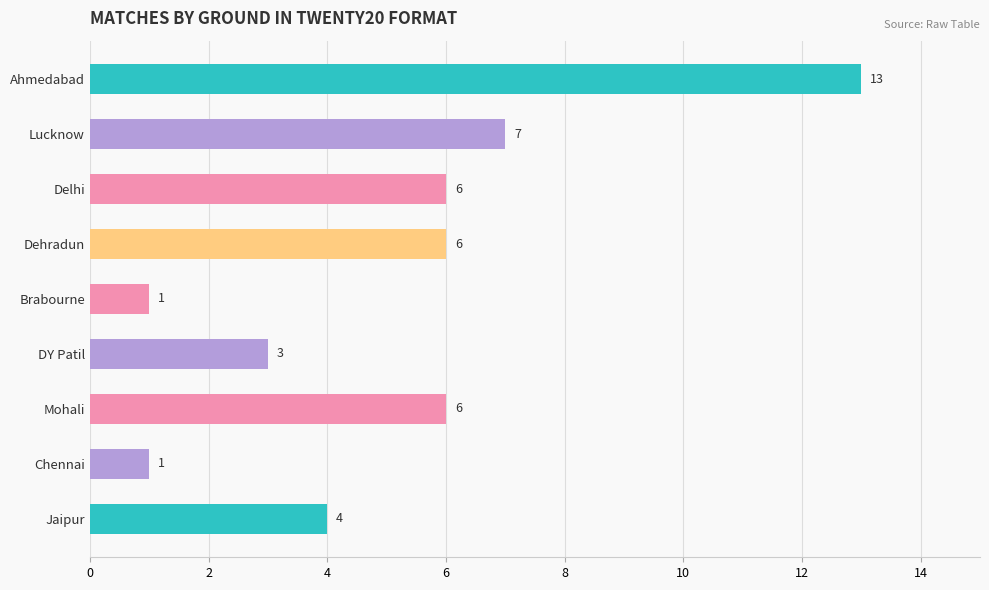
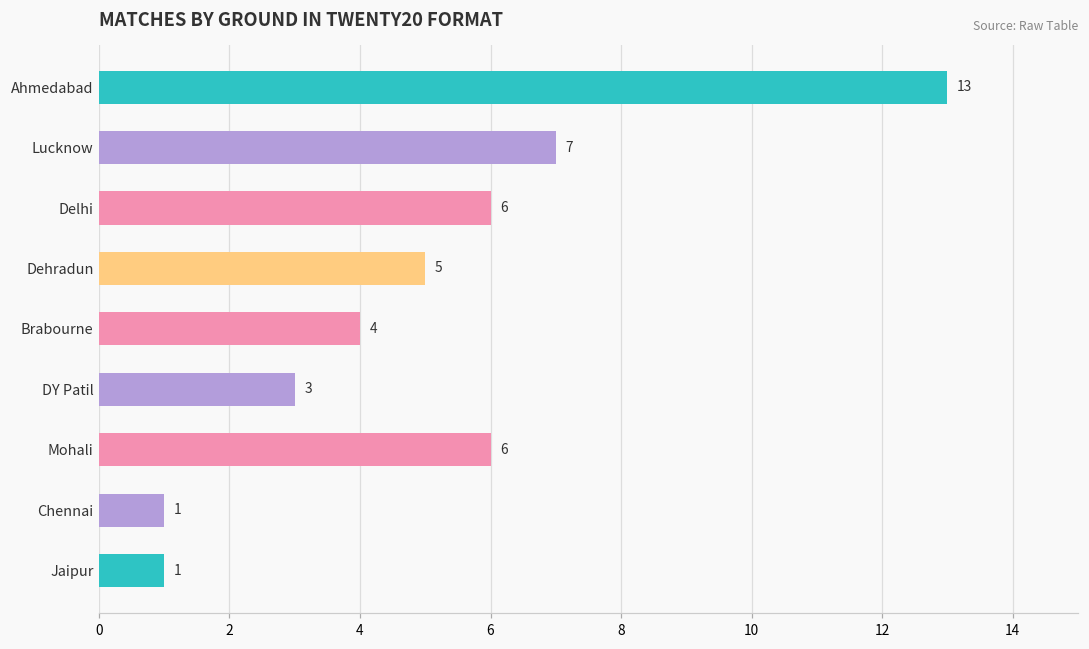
Dehradun: 6 -> 5
Brabourne: 1 -> 4
Jaipur: 4 -> 1
